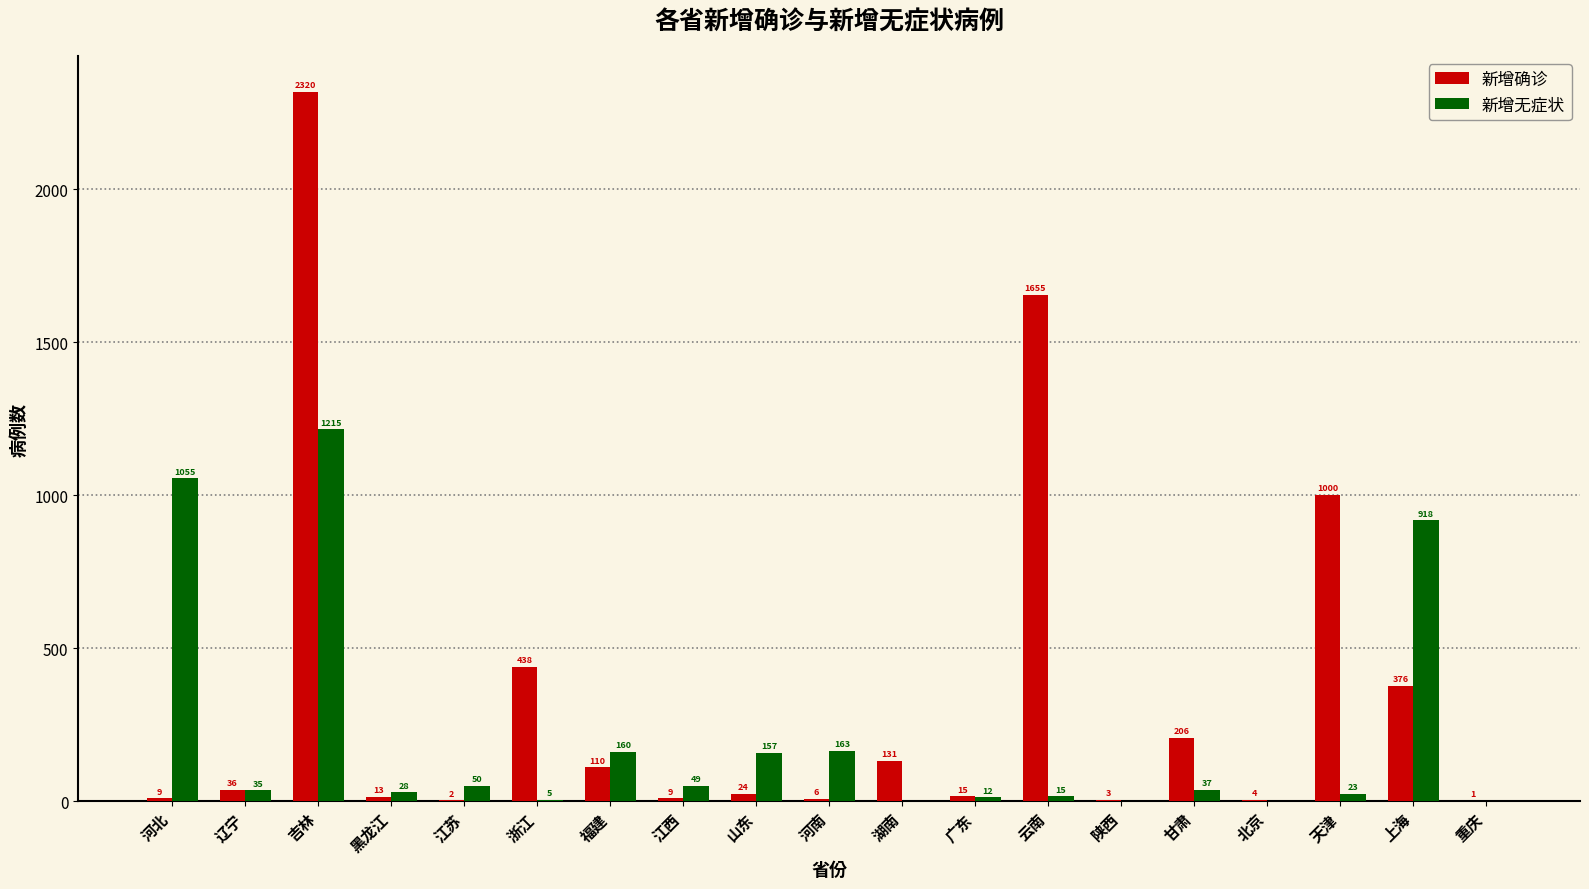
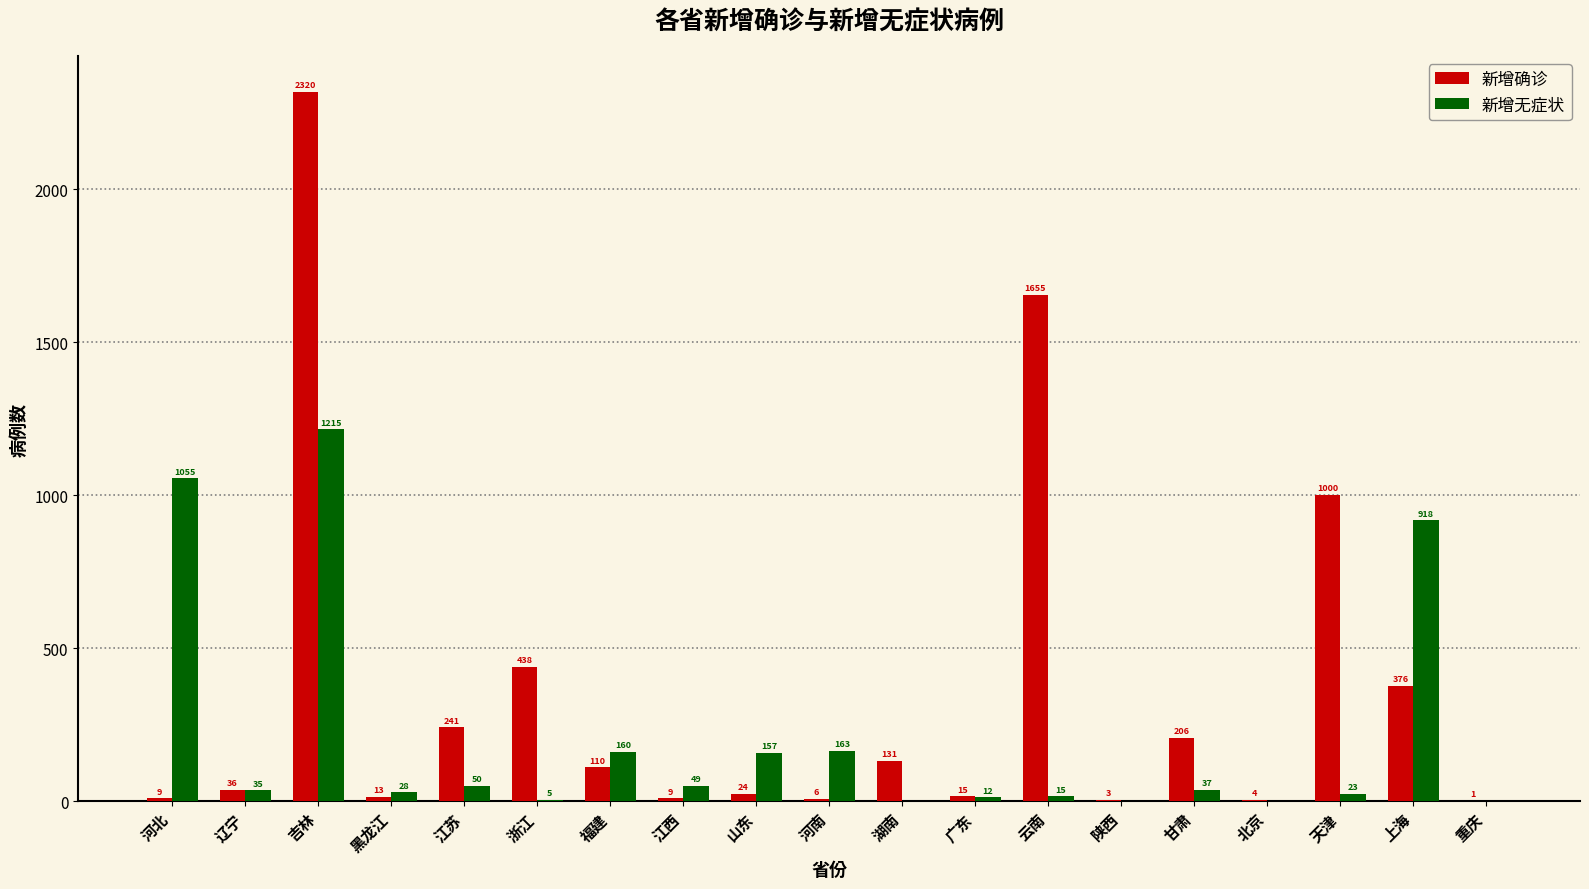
新增确诊, 江苏: 2 -> 241
